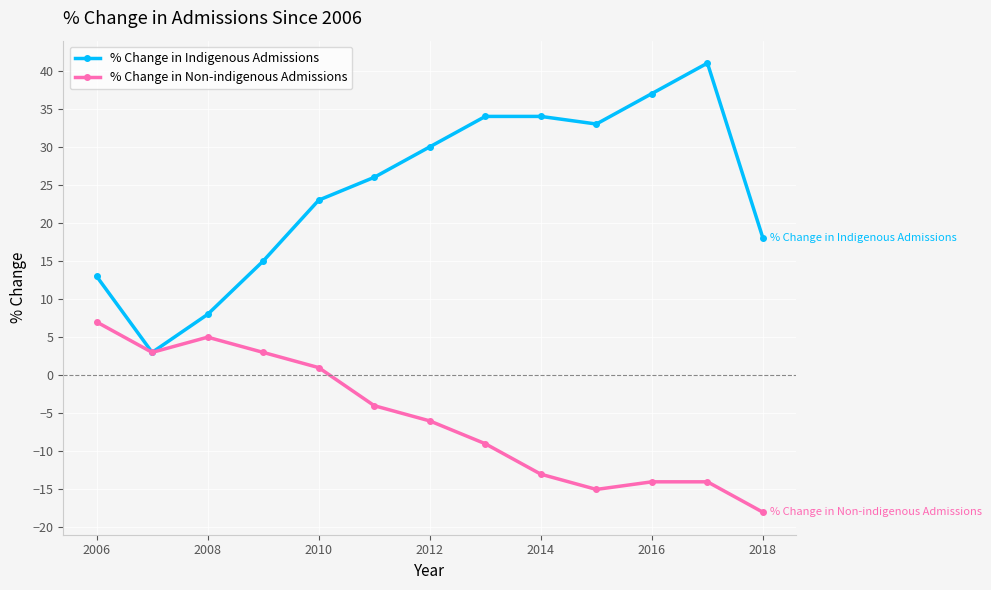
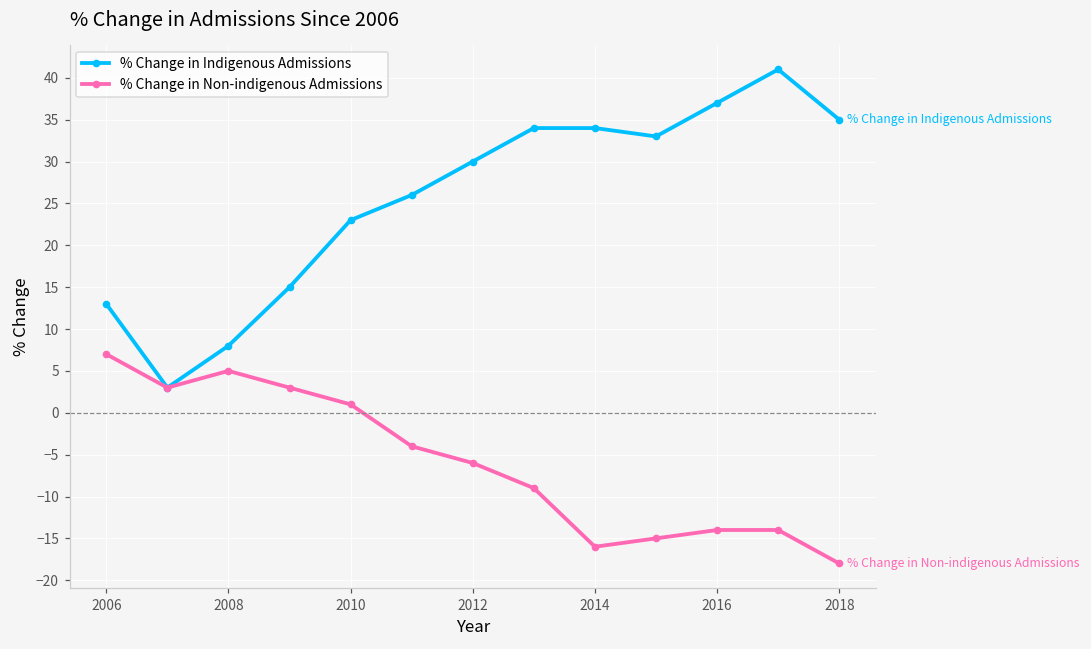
% Change in Non-indigenous Admissions, 2014: -13 -> -16
% Change in Indigenous Admissions, 2018: 18 -> 35
